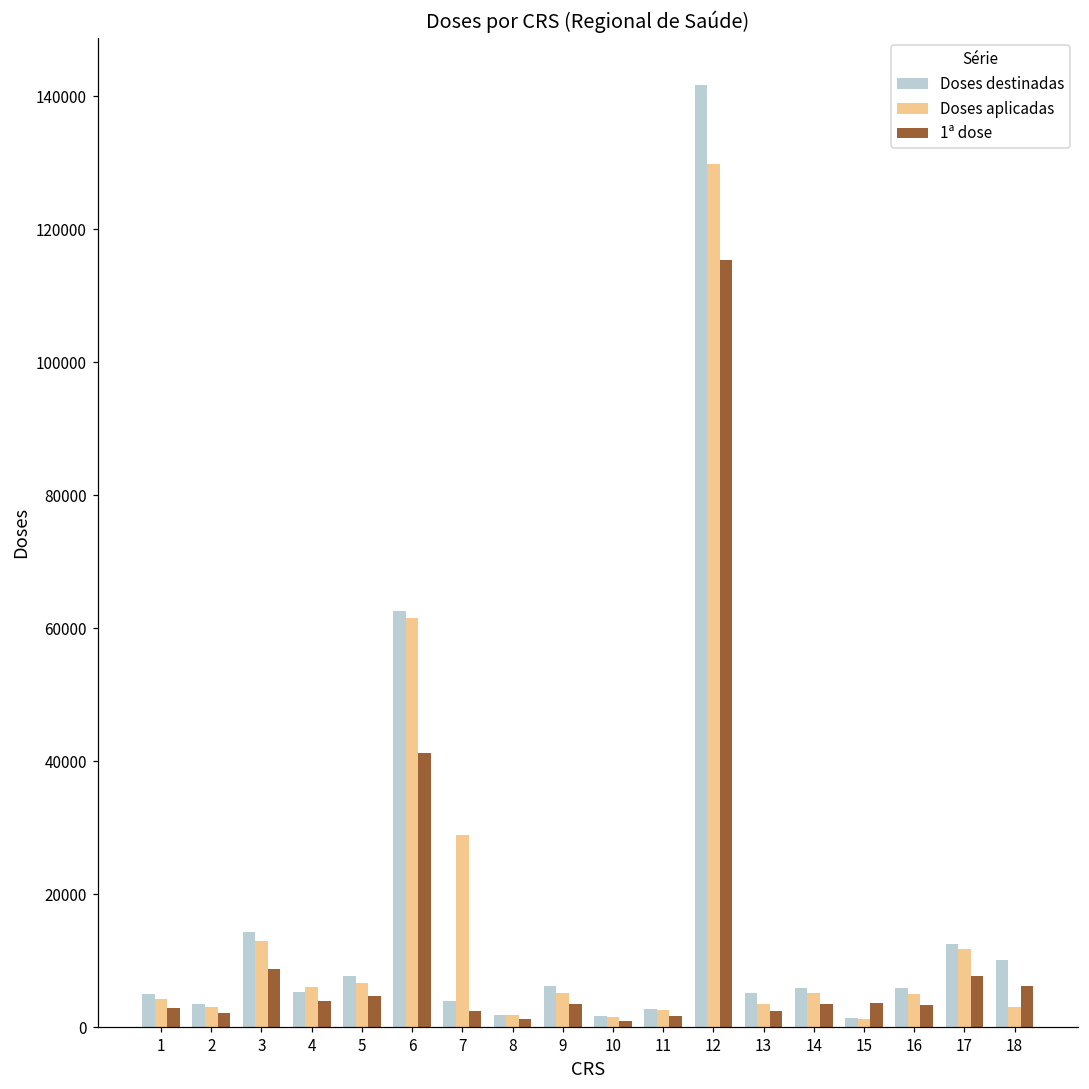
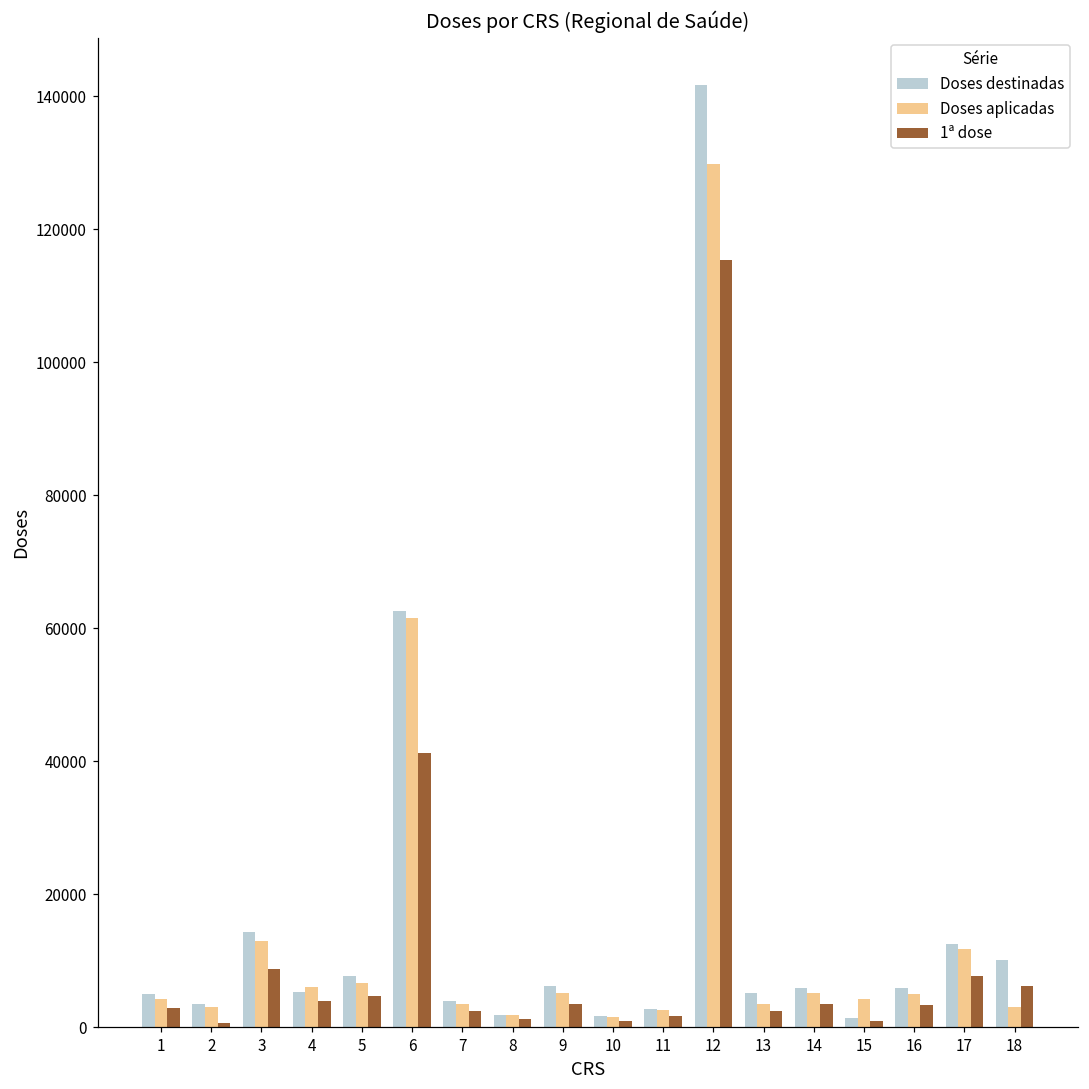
1ª dose, 2: 2000 -> 1000
Doses aplicadas, 7: 29000 -> 3000
Doses aplicadas, 15: 1000 -> 4000
1ª dose, 15: 4000 -> 1000
